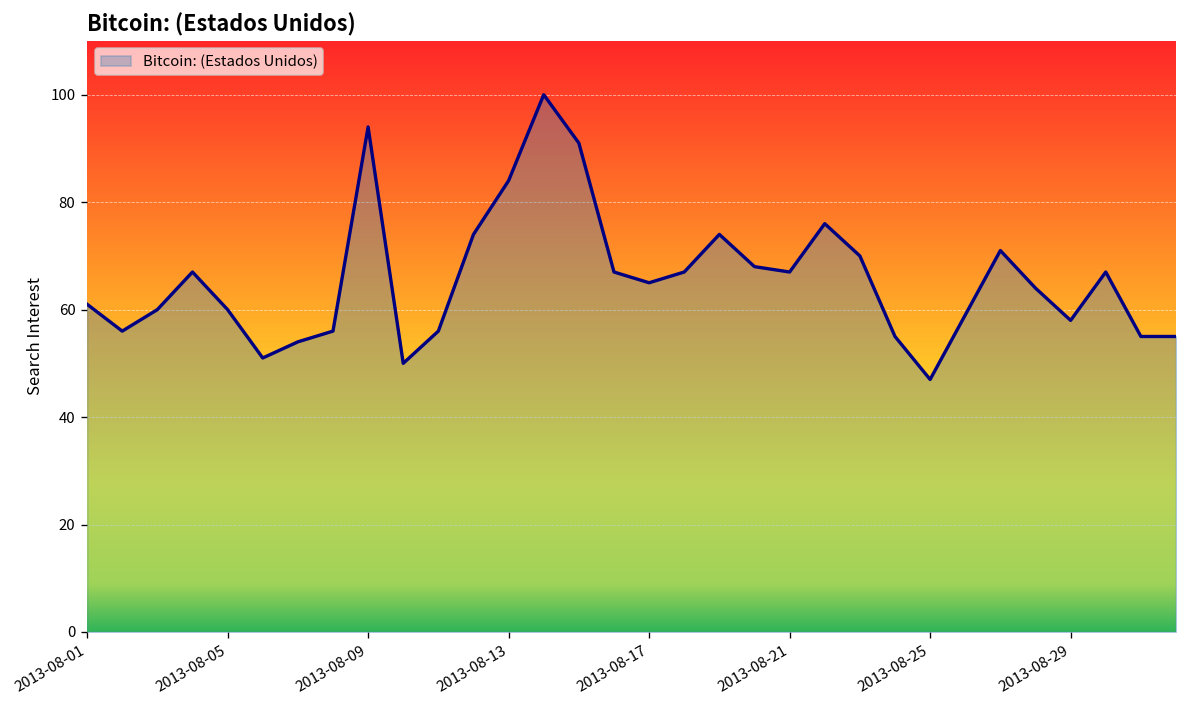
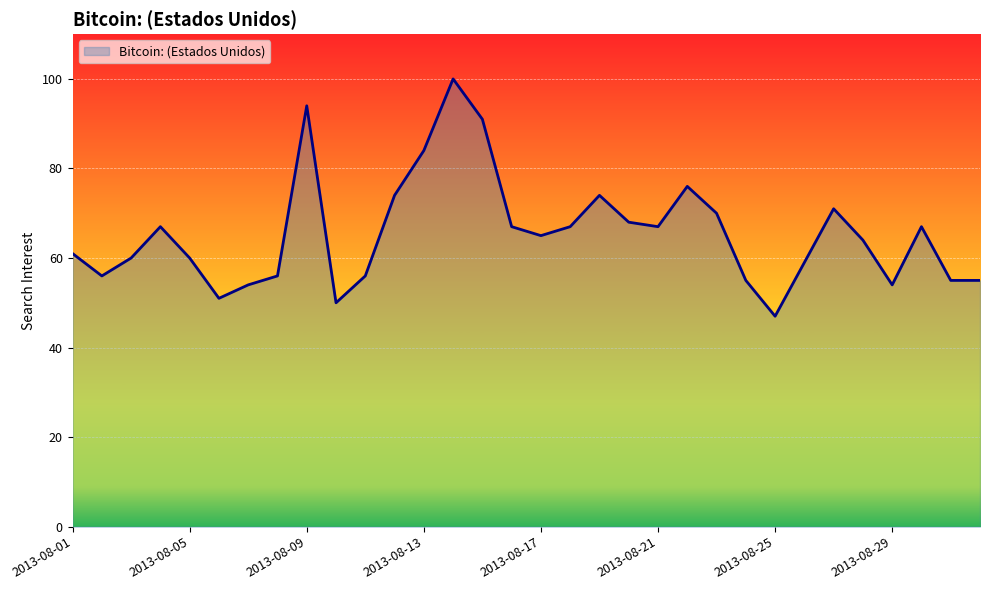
2013-08-29: 58 -> 54
